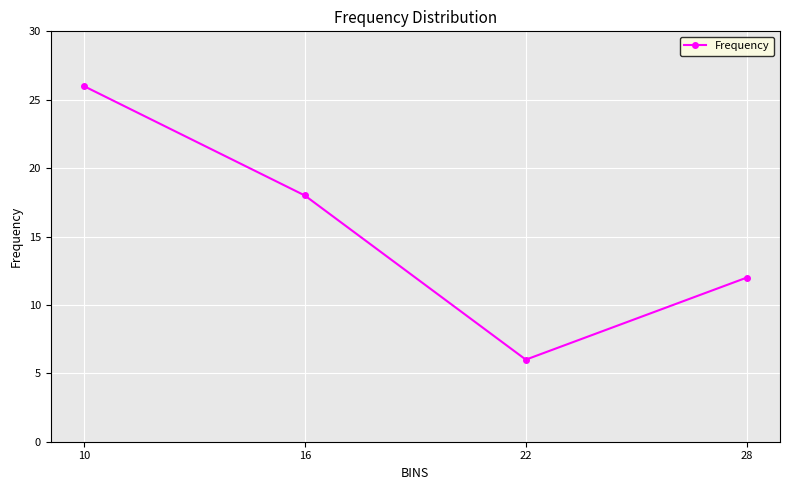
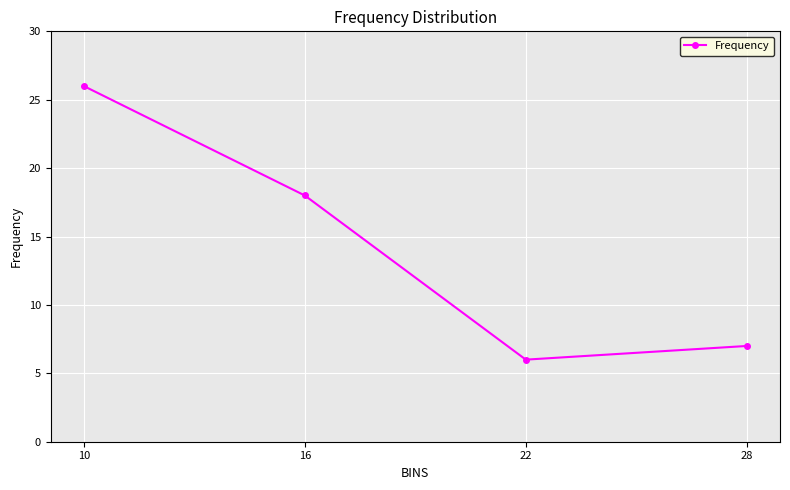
28: 12 -> 7
